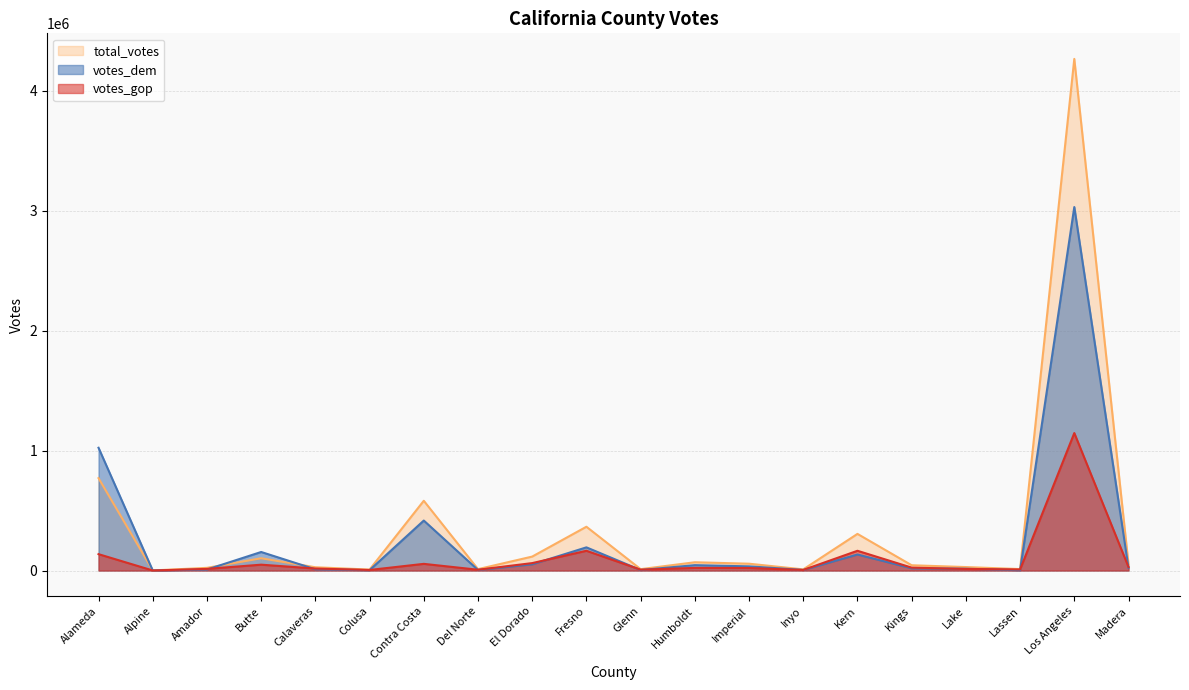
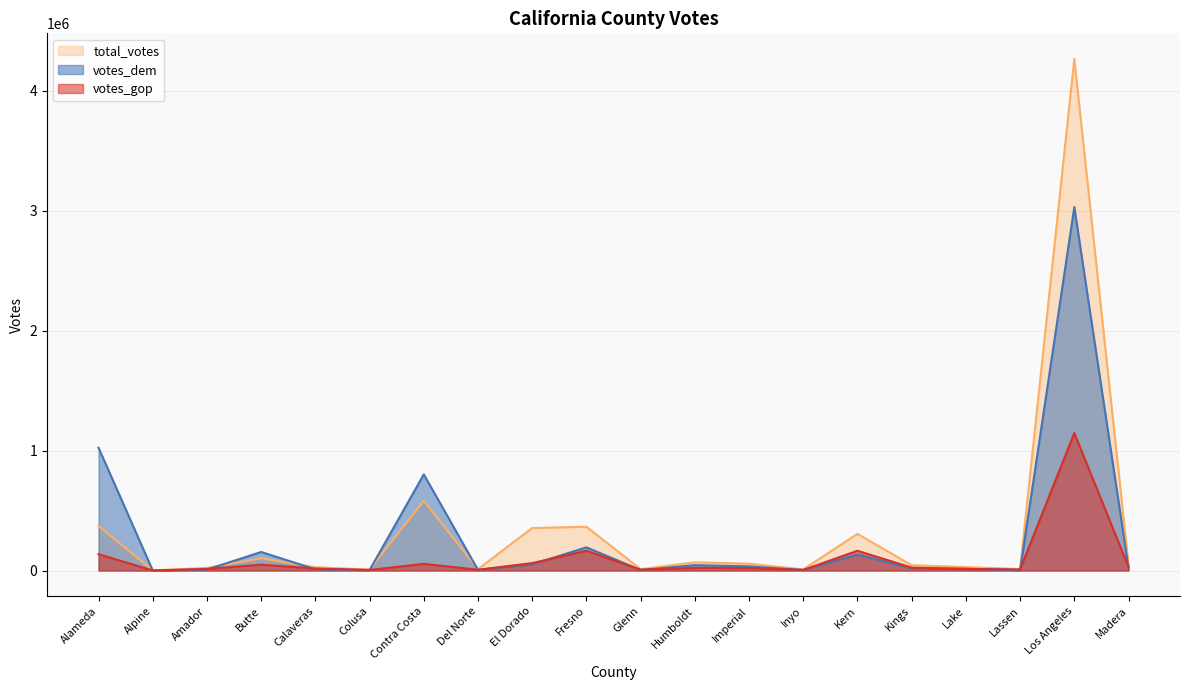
total_votes, Alameda: 770000 -> 370000
votes_dem, Contra Costa: 420000 -> 800000
total_votes, El Dorado: 120000 -> 350000
